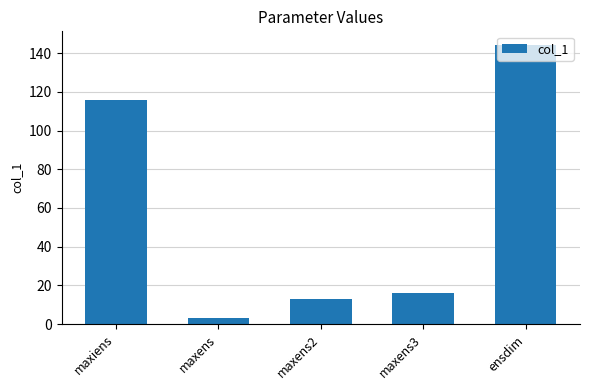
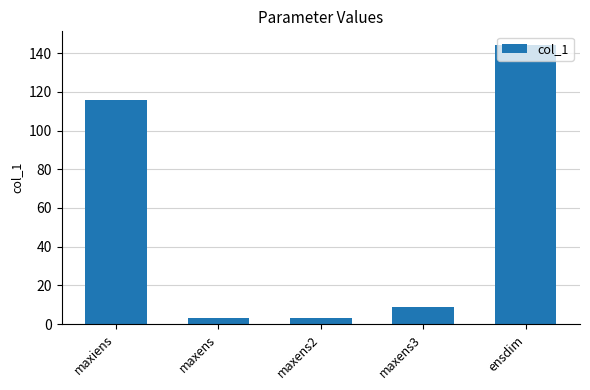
maxens2: 13 -> 3
maxens3: 16 -> 9
